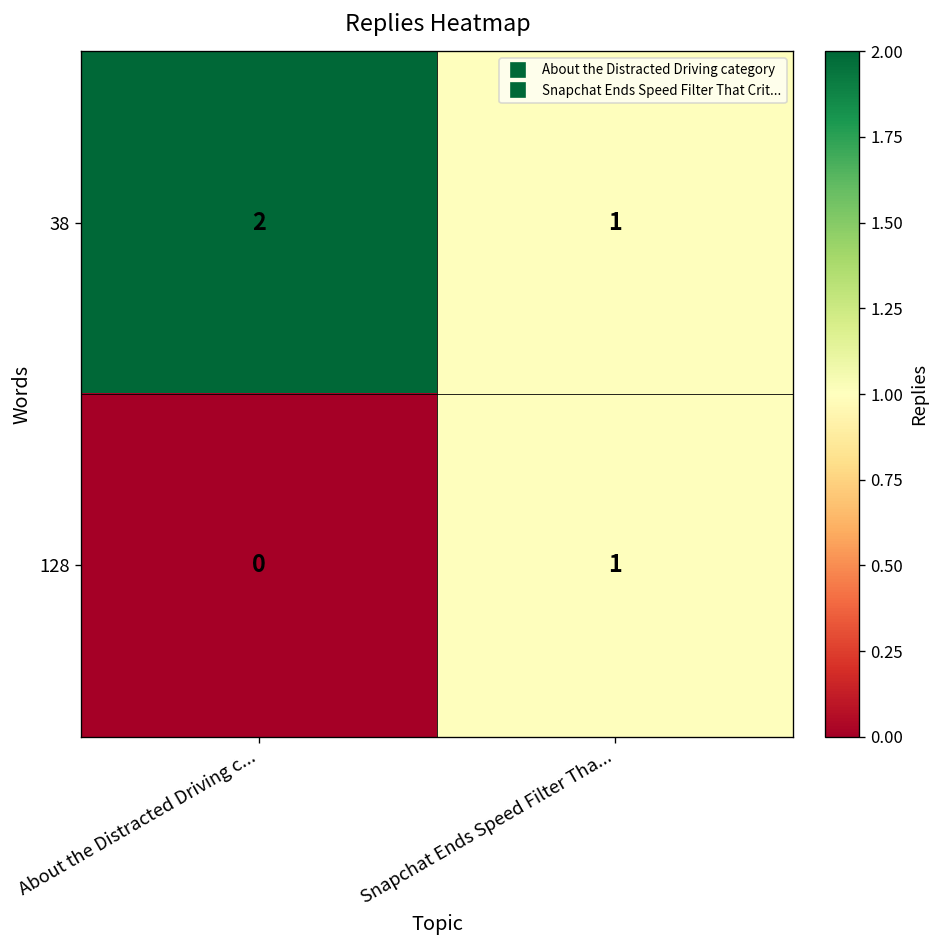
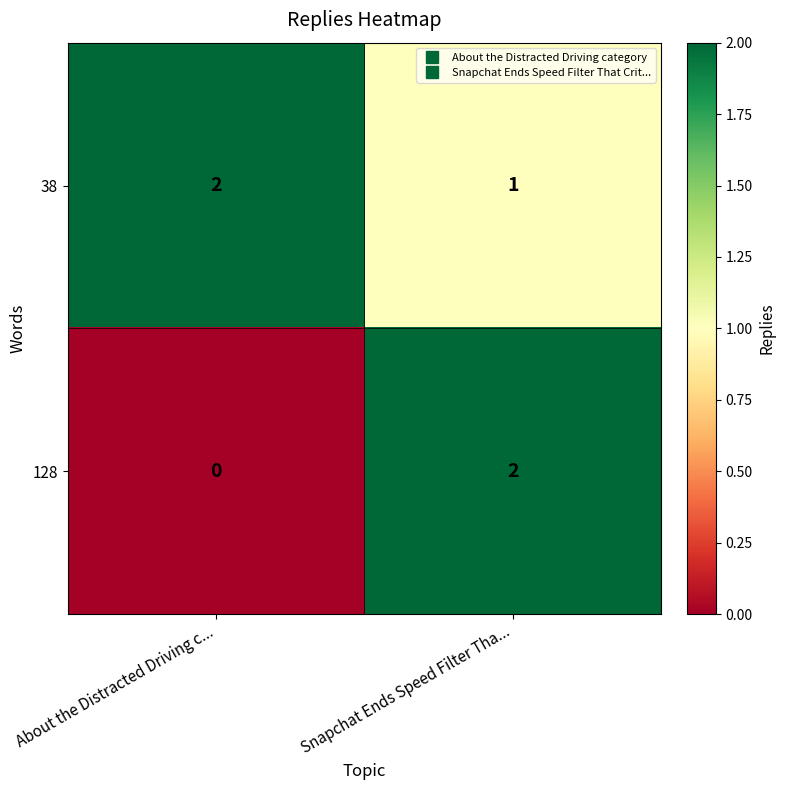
128, Snapchat Ends Speed Filter Tha...: 1 -> 2
